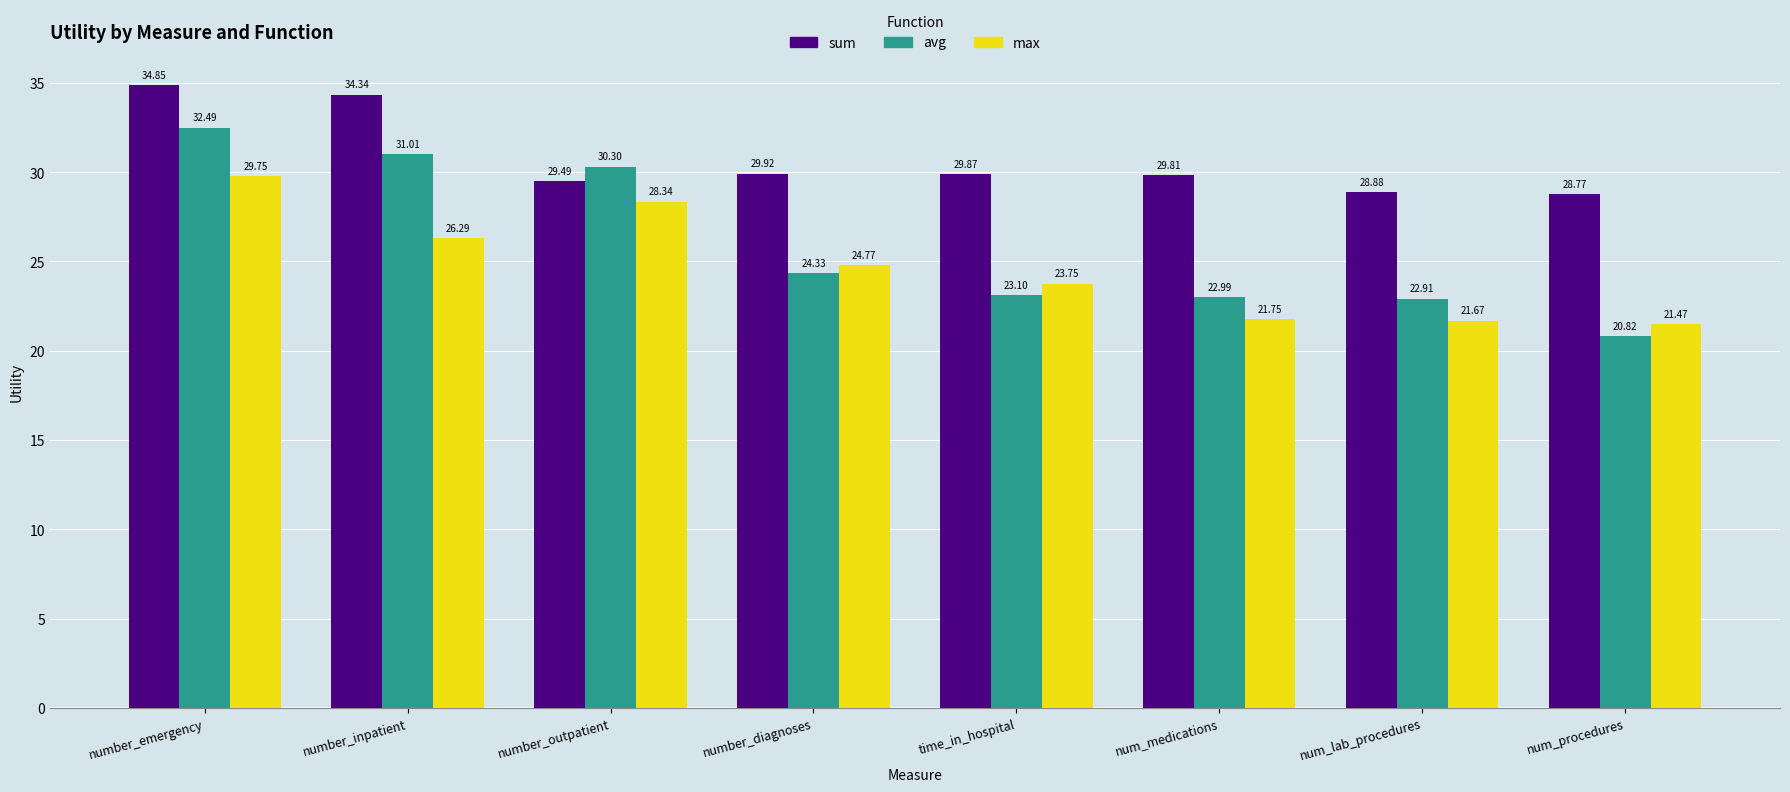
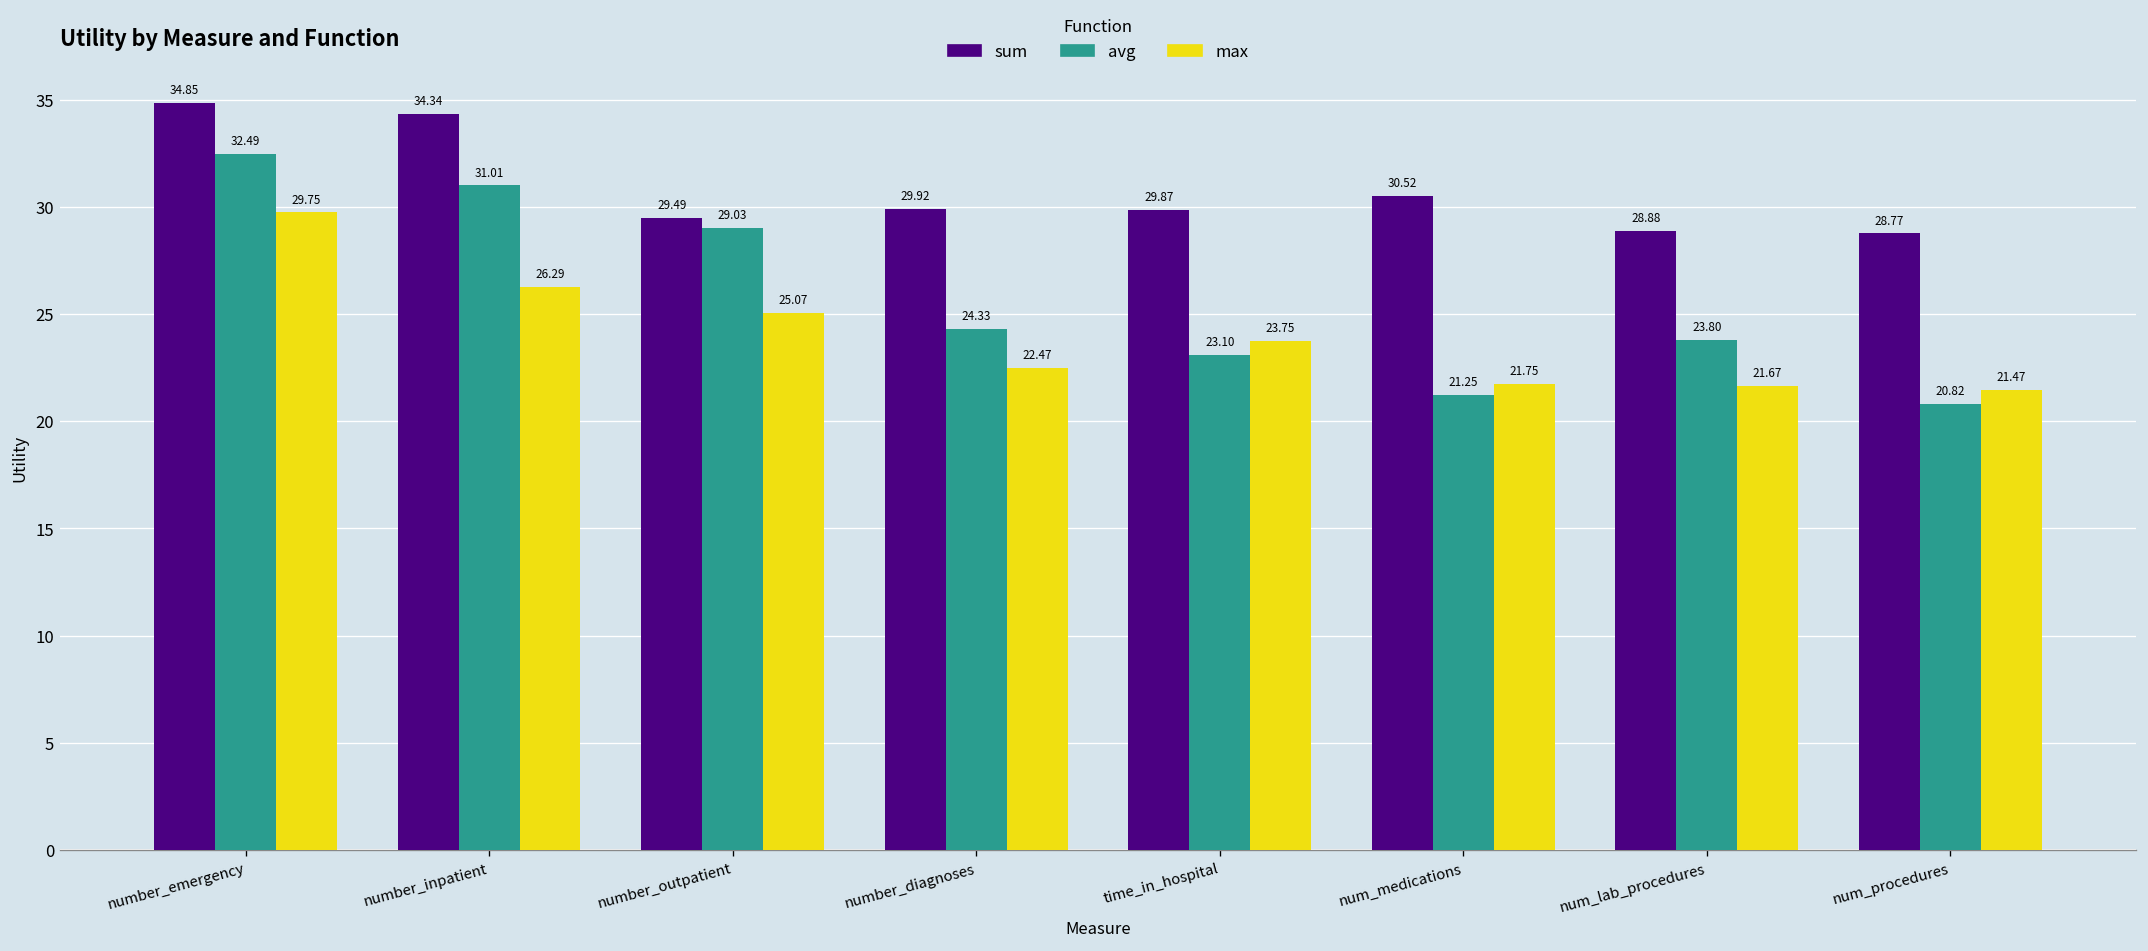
avg, number_outpatient: 30.30 -> 29.03
max, number_outpatient: 28.34 -> 25.07
max, number_diagnoses: 24.77 -> 22.47
sum, num_medications: 29.81 -> 30.52
avg, num_medications: 22.99 -> 21.25
avg, num_lab_procedures: 22.91 -> 23.80
